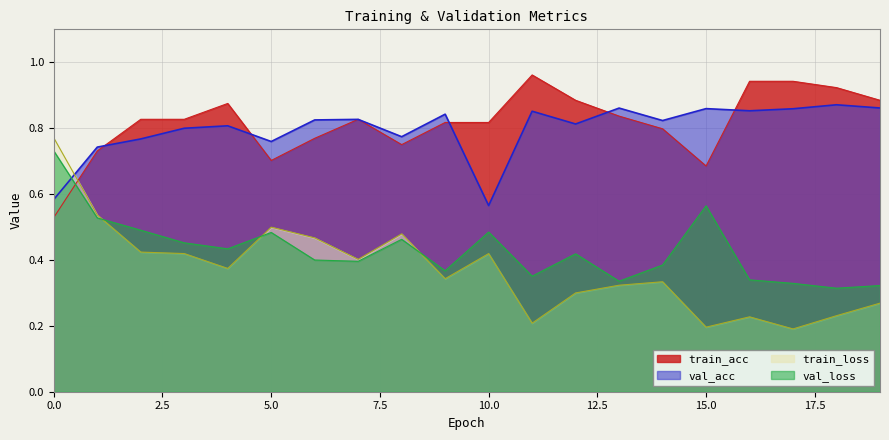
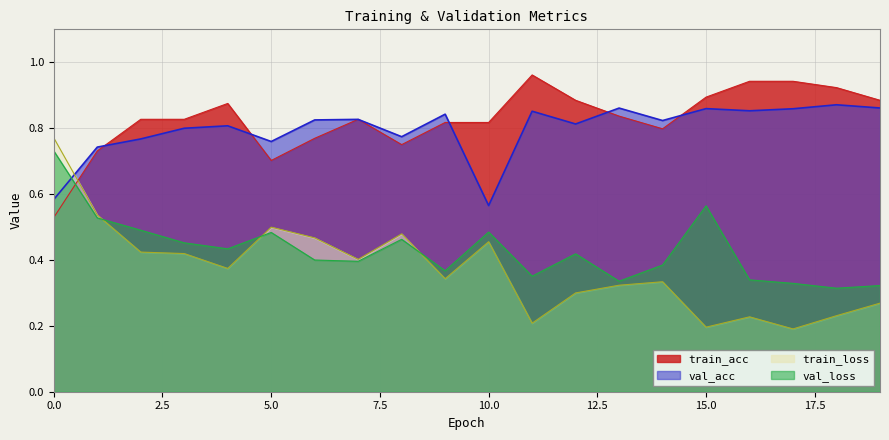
train_loss, 10.0: 0.42 -> 0.46
train_acc, 15.0: 0.69 -> 0.89
